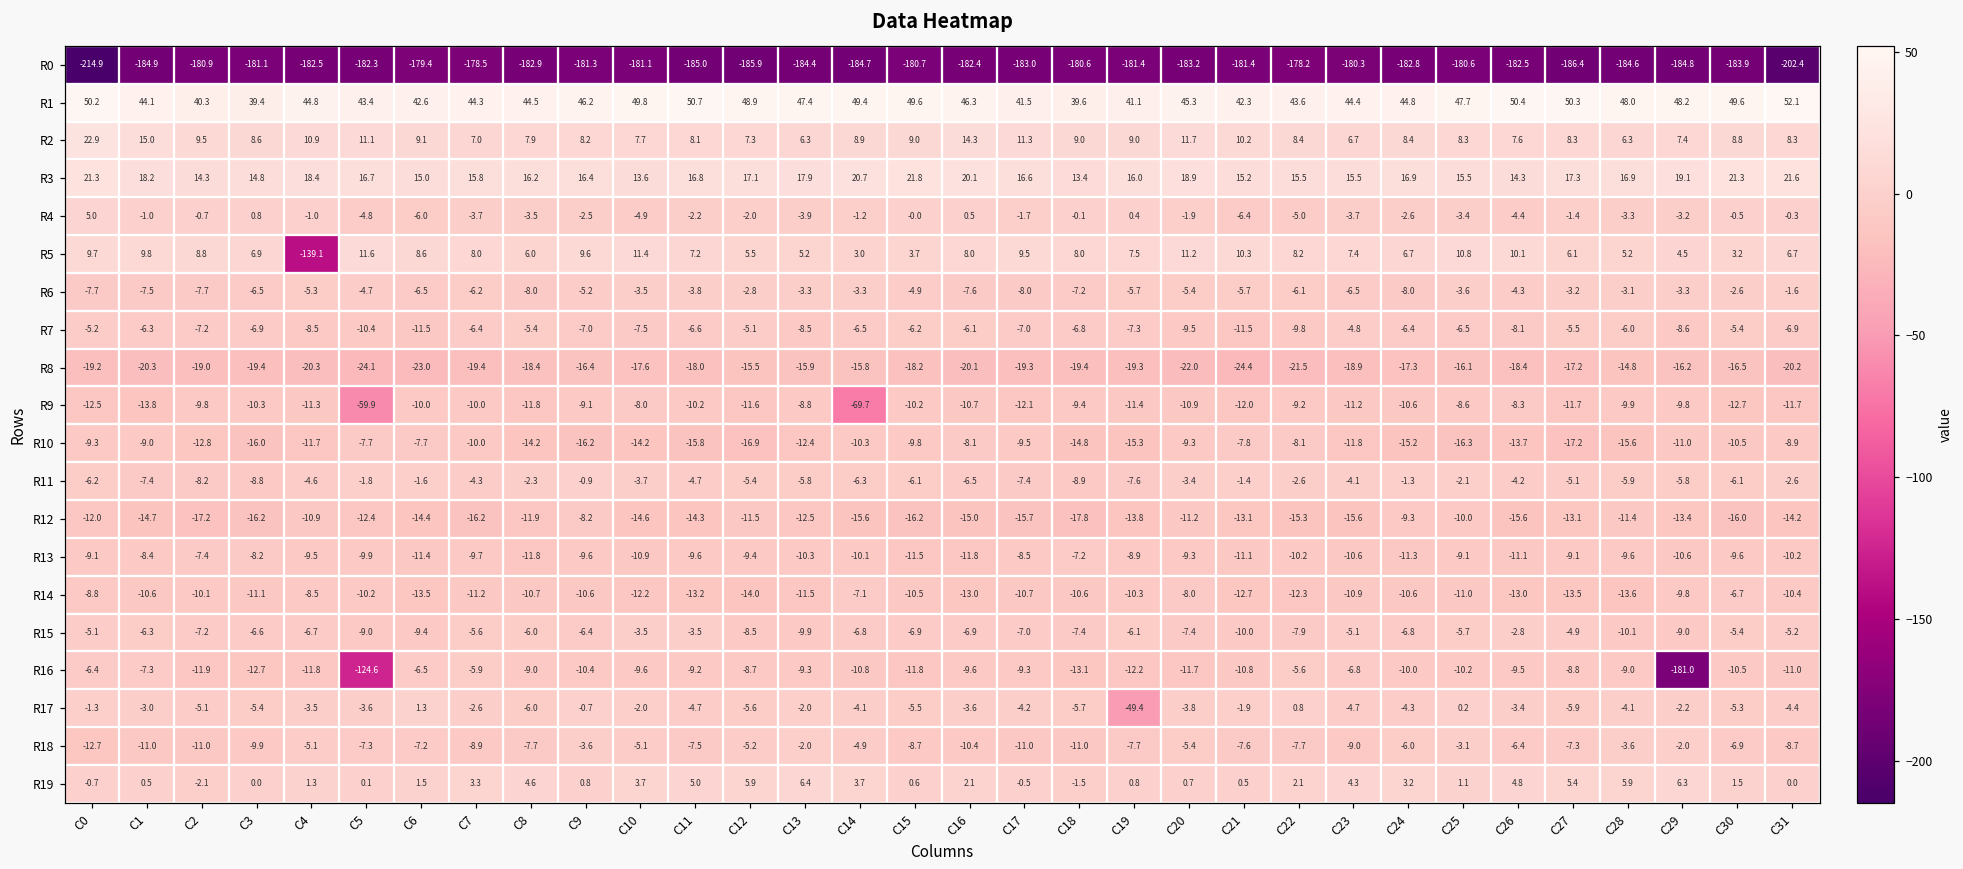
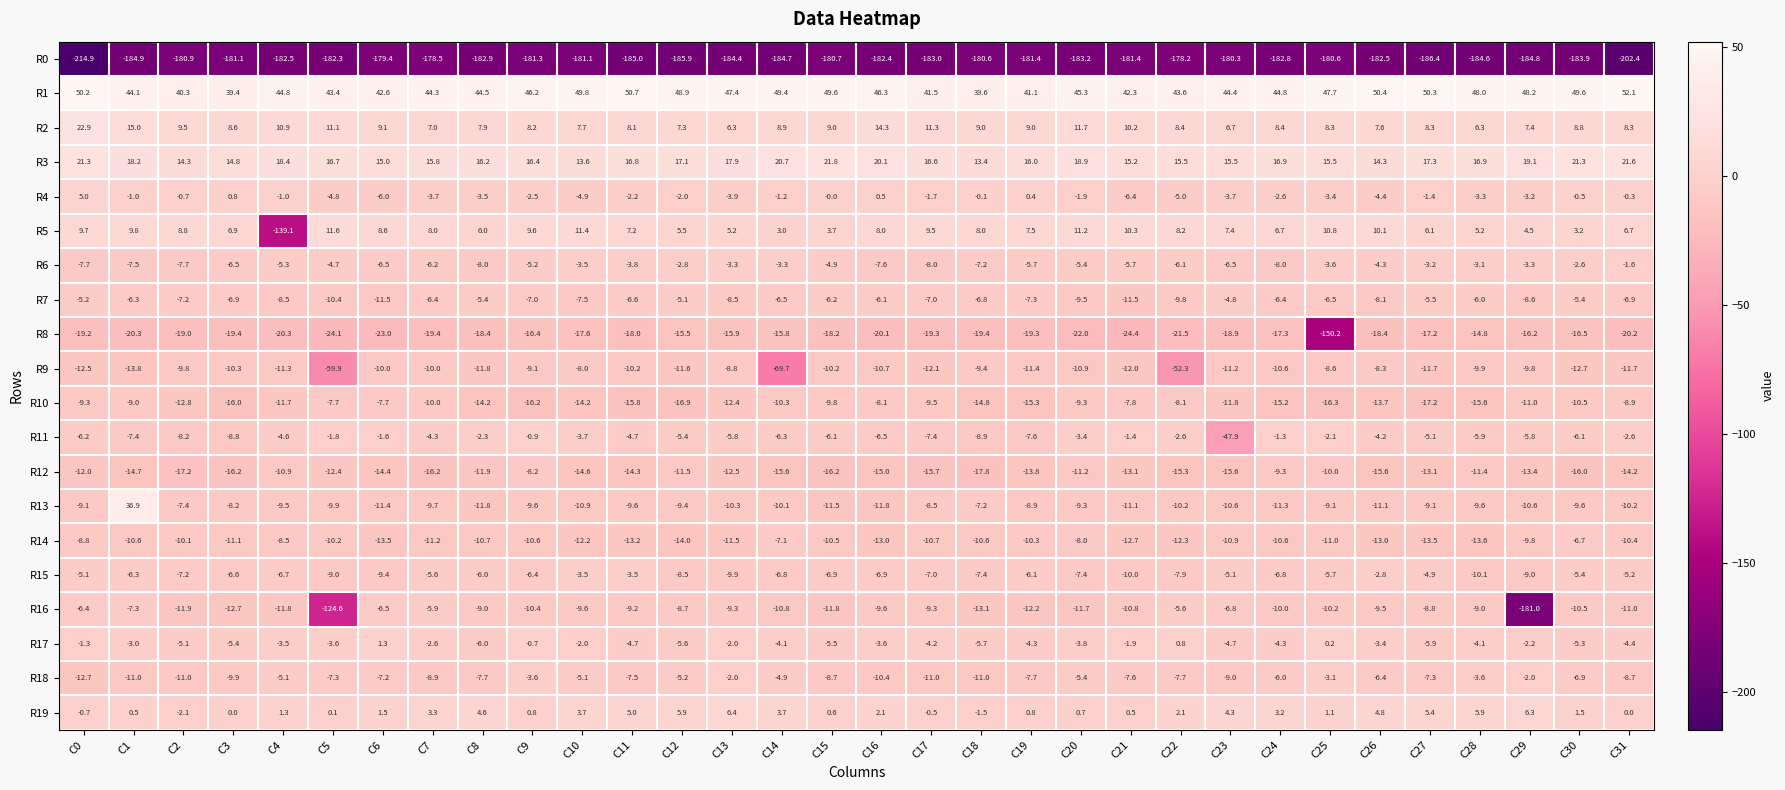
R8, C25: -16.1 -> -150.2
R9, C22: -9.2 -> -52.3
R11, C23: -4.1 -> -47.9
R13, C1: -8.4 -> 36.9
R17, C19: -49.4 -> -4.3
